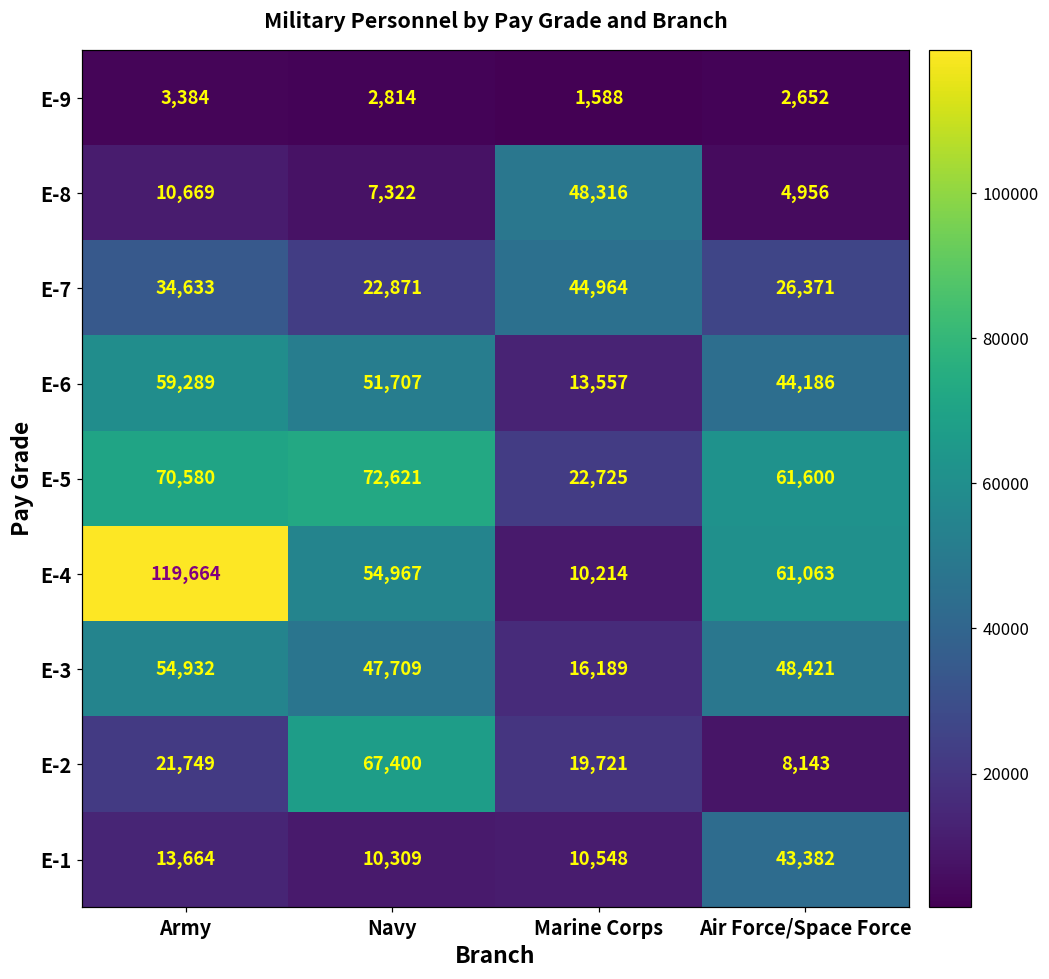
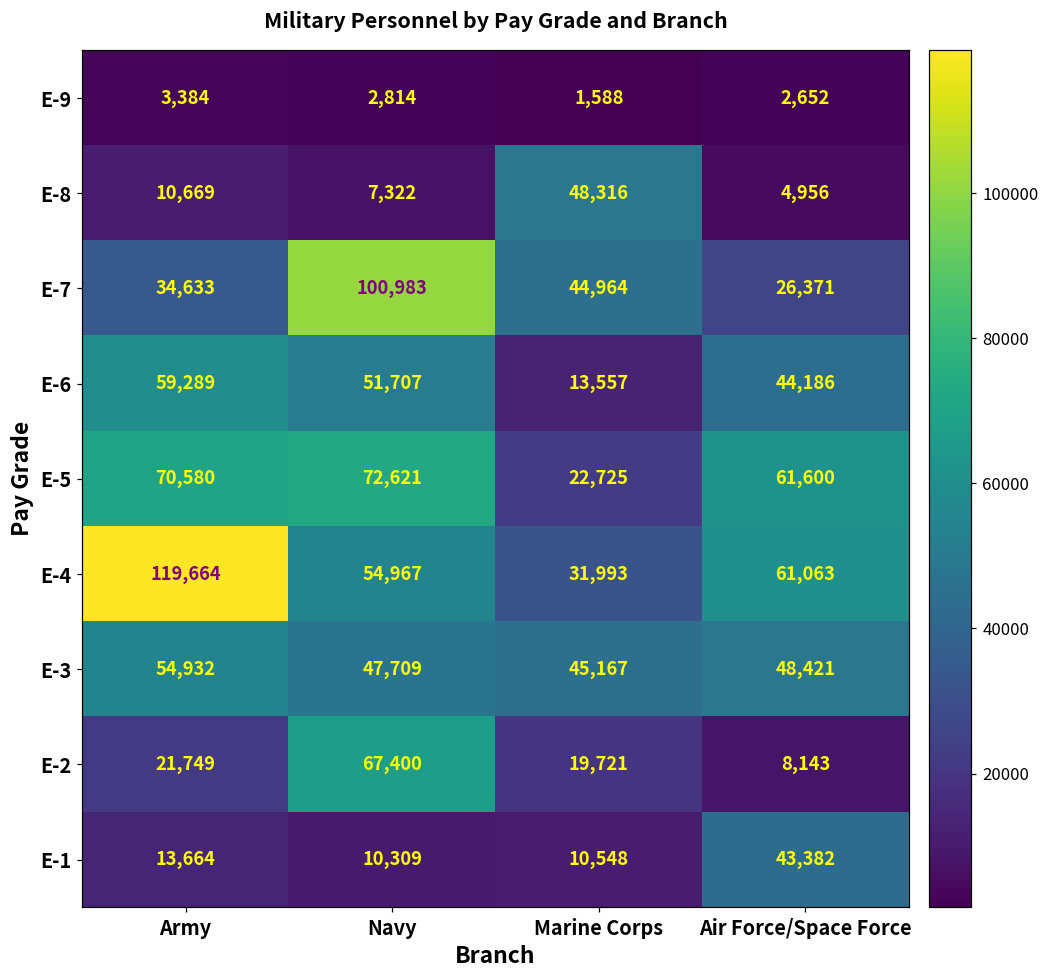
E-7, Navy: 22,871 -> 100,983
E-4, Marine Corps: 10,214 -> 31,993
E-3, Marine Corps: 16,189 -> 45,167
